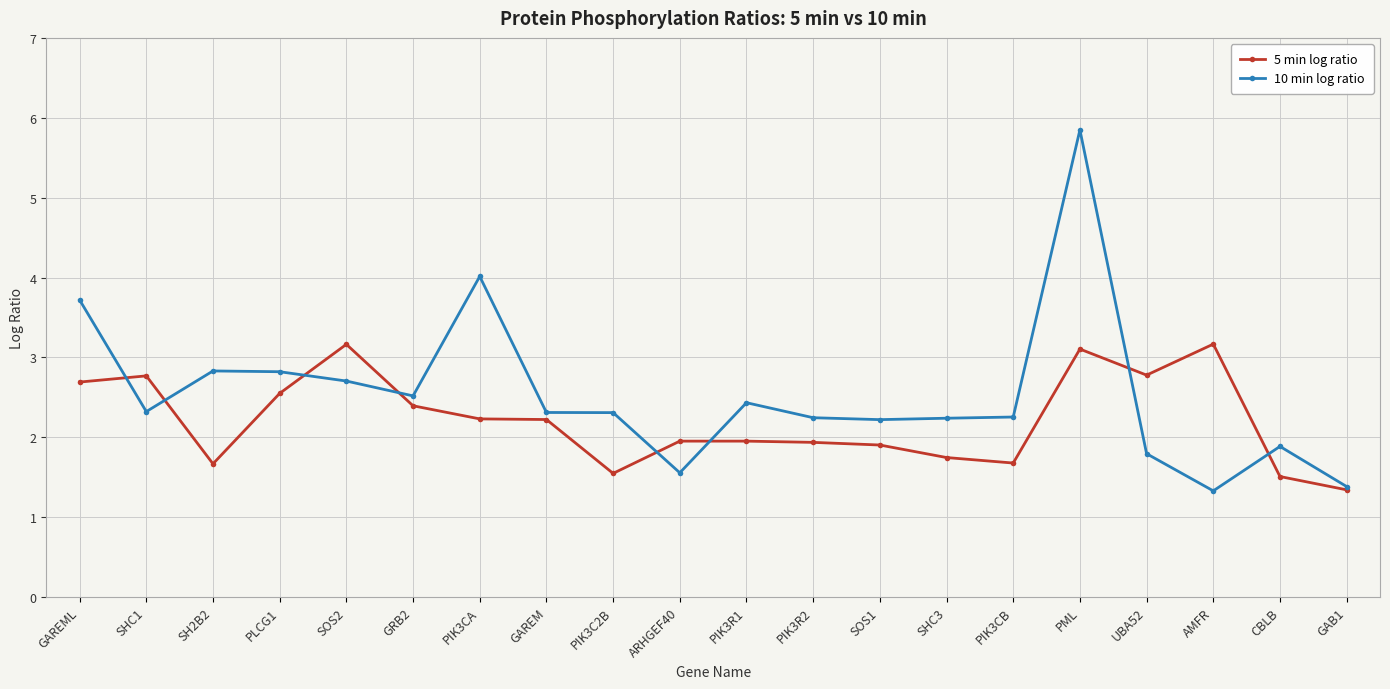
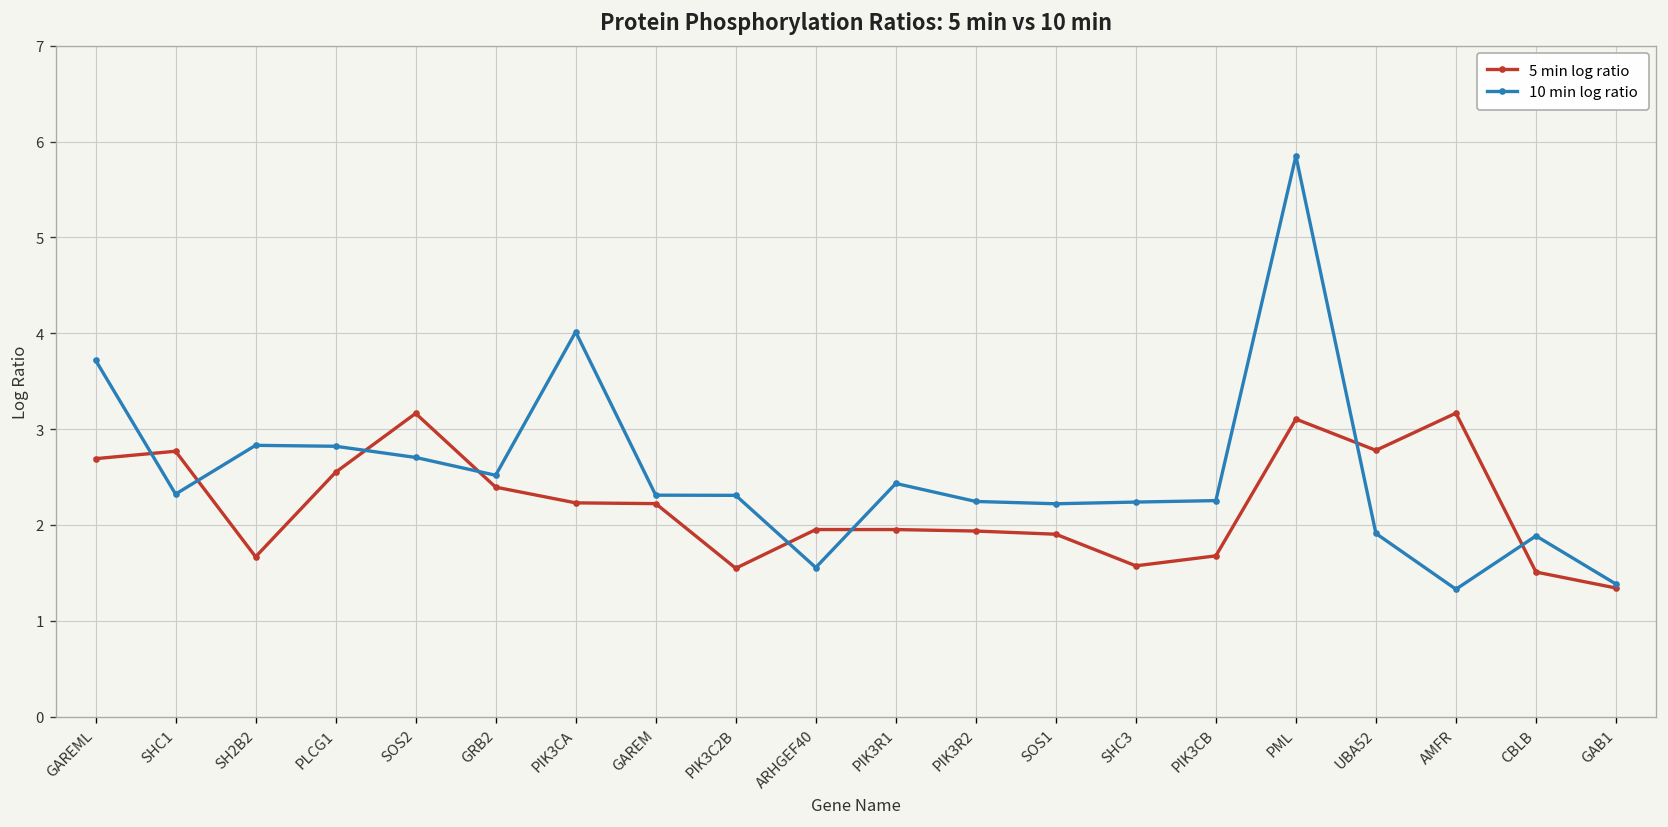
5 min log ratio, SHC3: 1.7 -> 1.6
10 min log ratio, UBA52: 1.8 -> 1.9
